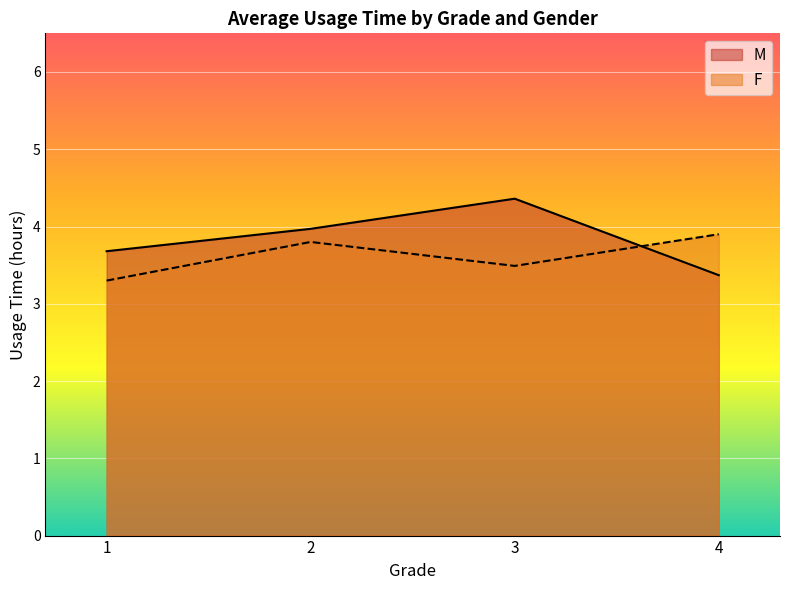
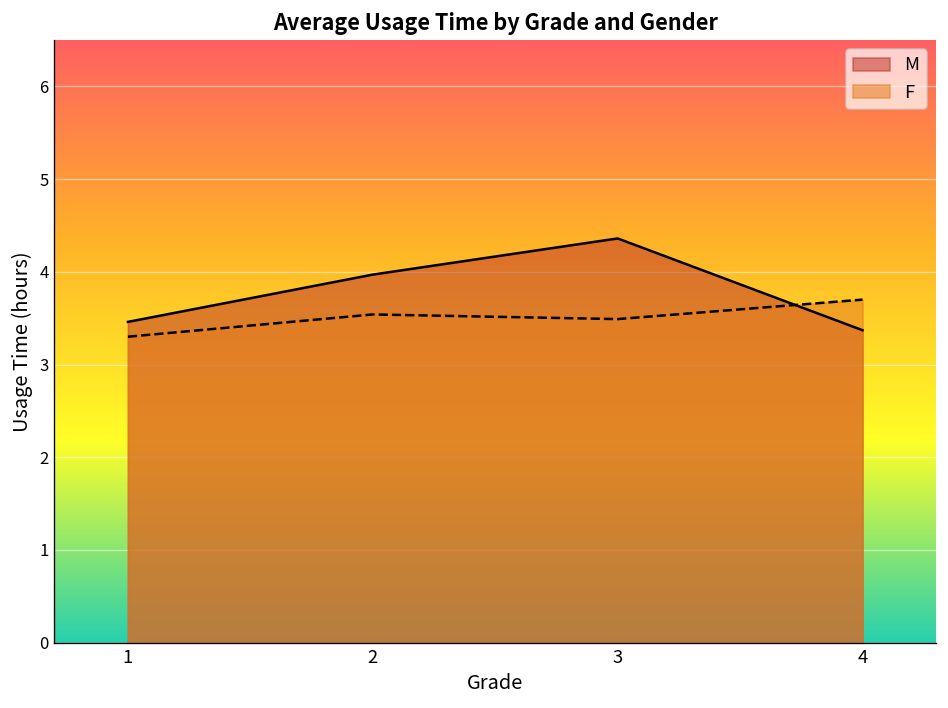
M, 1: 3.7 -> 3.5
F, 2: 3.8 -> 3.5
F, 4: 3.9 -> 3.7
